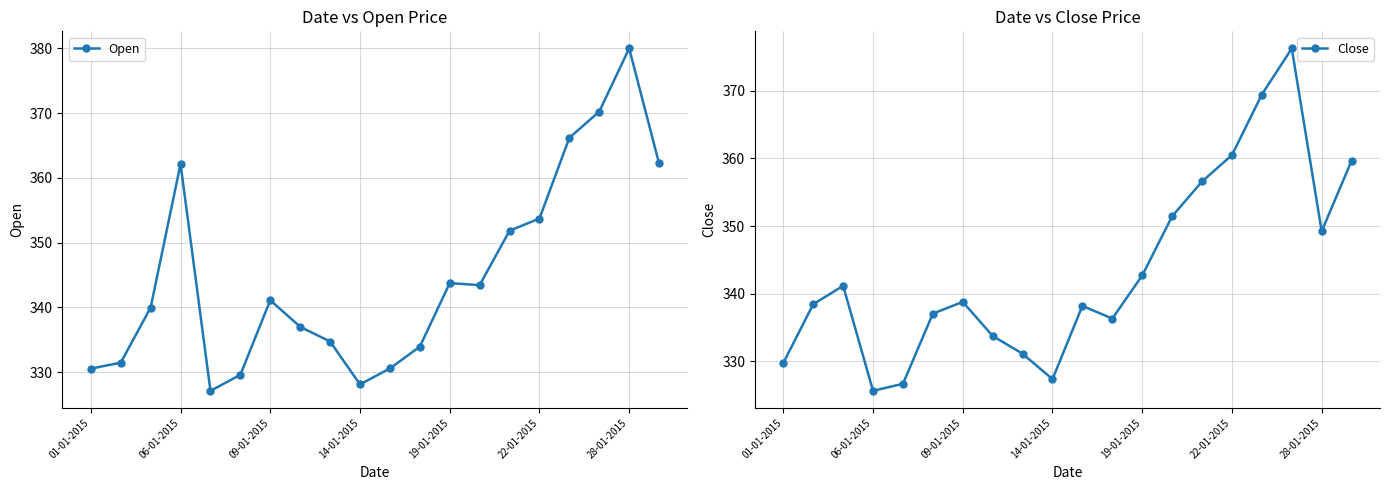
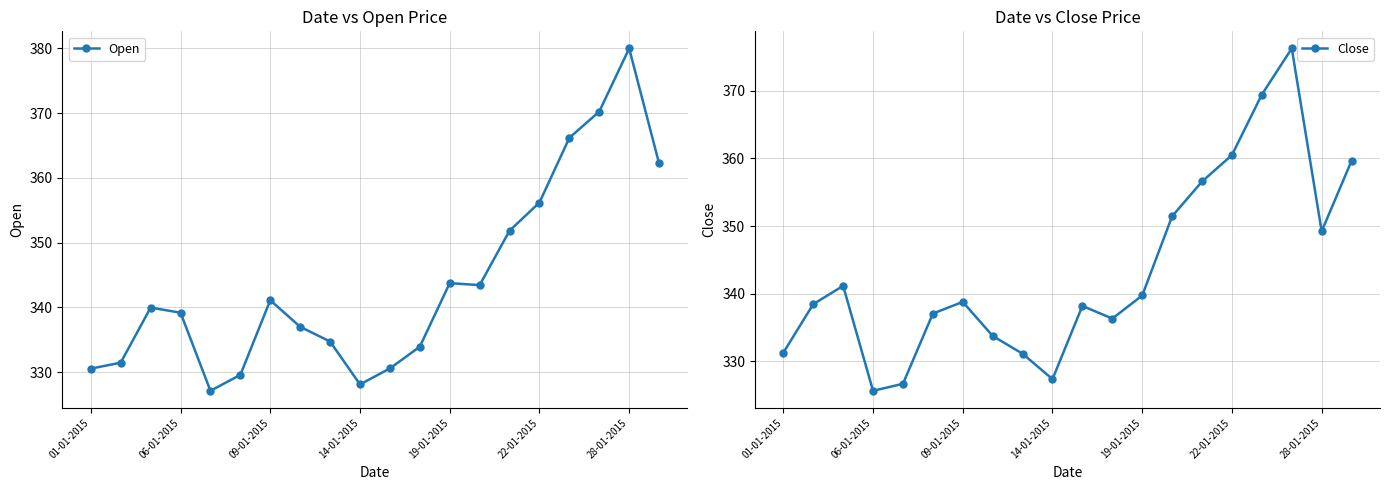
Date vs Open Price, 06-01-2015: 362 -> 339
Date vs Open Price, 22-01-2015: 354 -> 356
Date vs Close Price, 01-01-2015: 330 -> 331
Date vs Close Price, 19-01-2015: 343 -> 340
